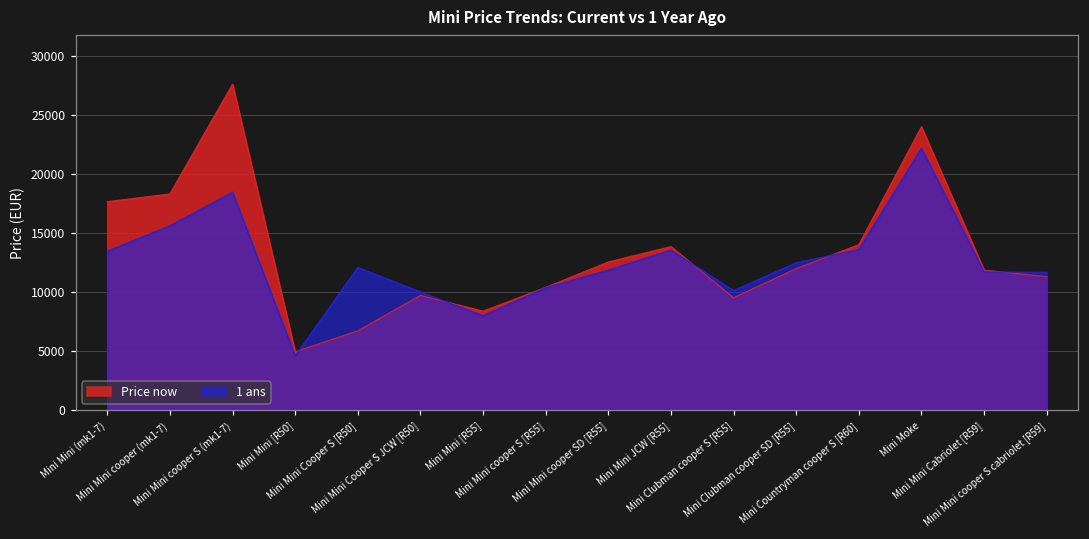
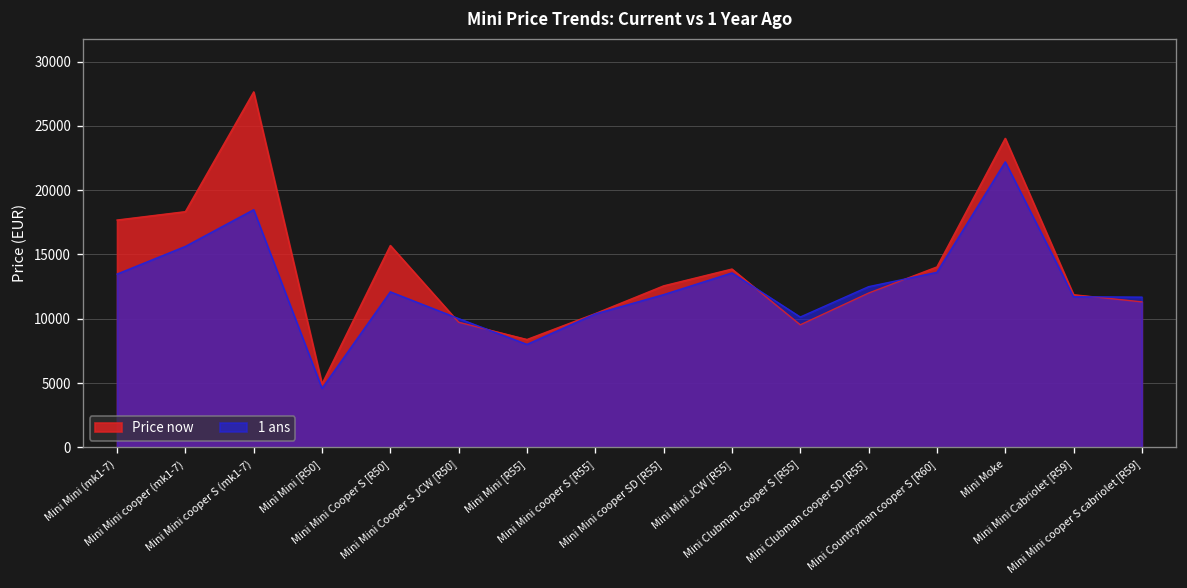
Price now, Mini Mini Cooper S [R50]: 6700 -> 15700
